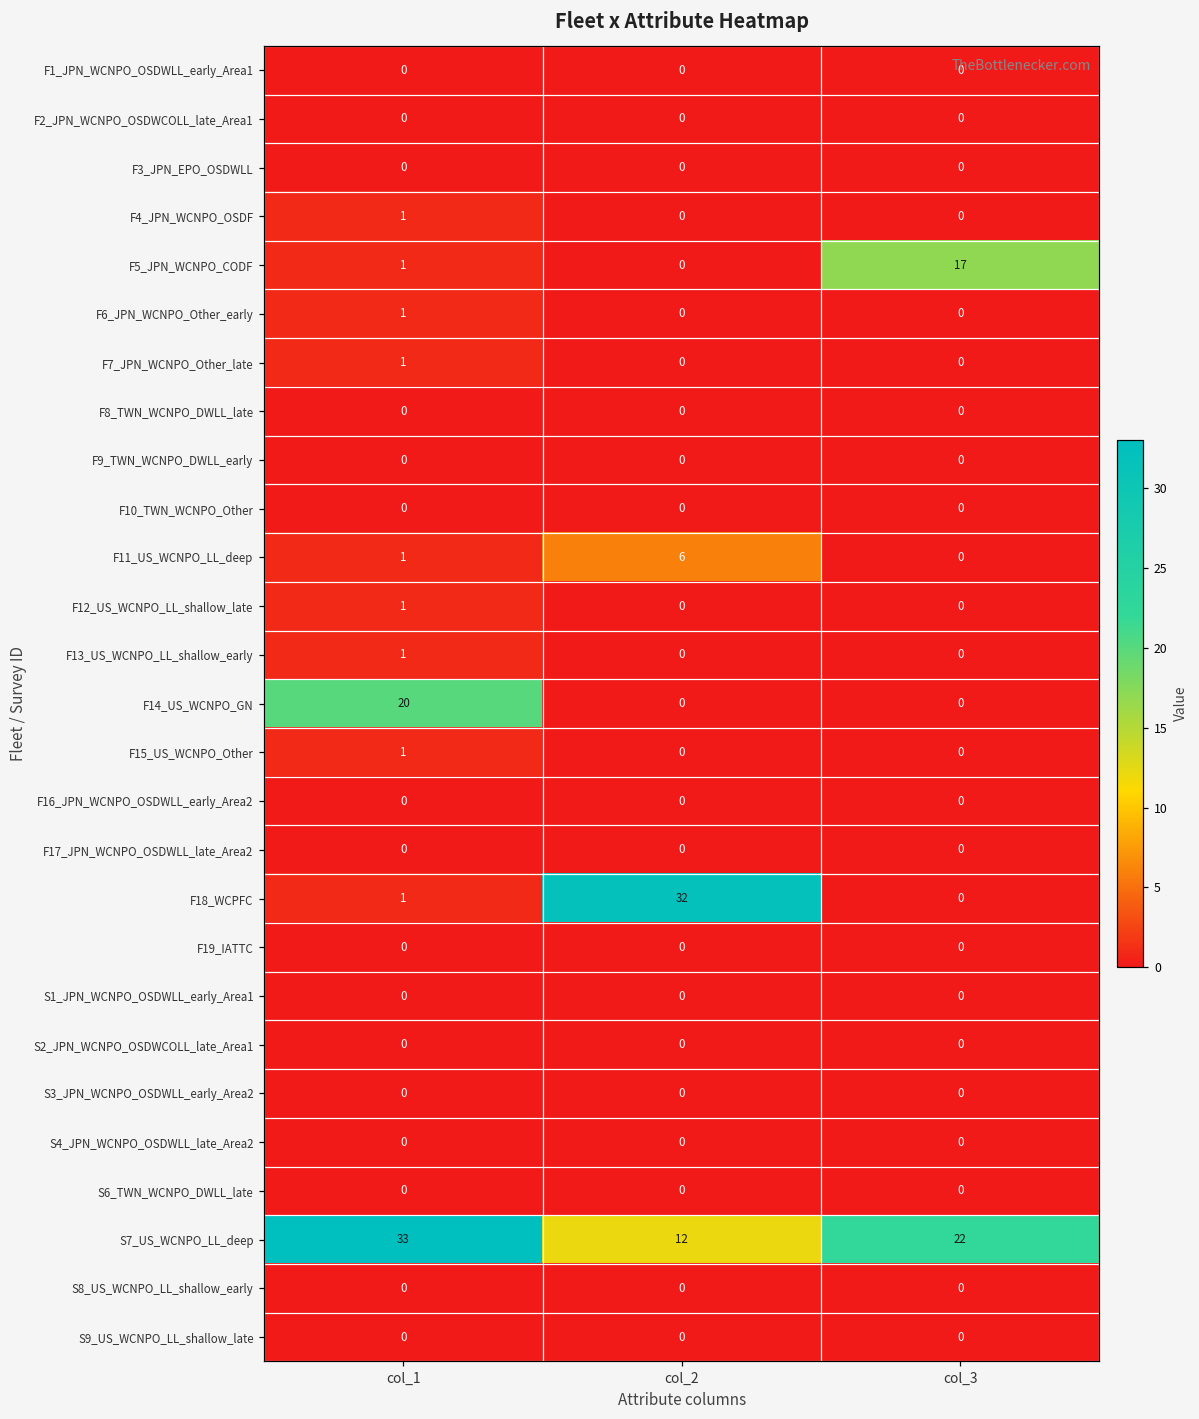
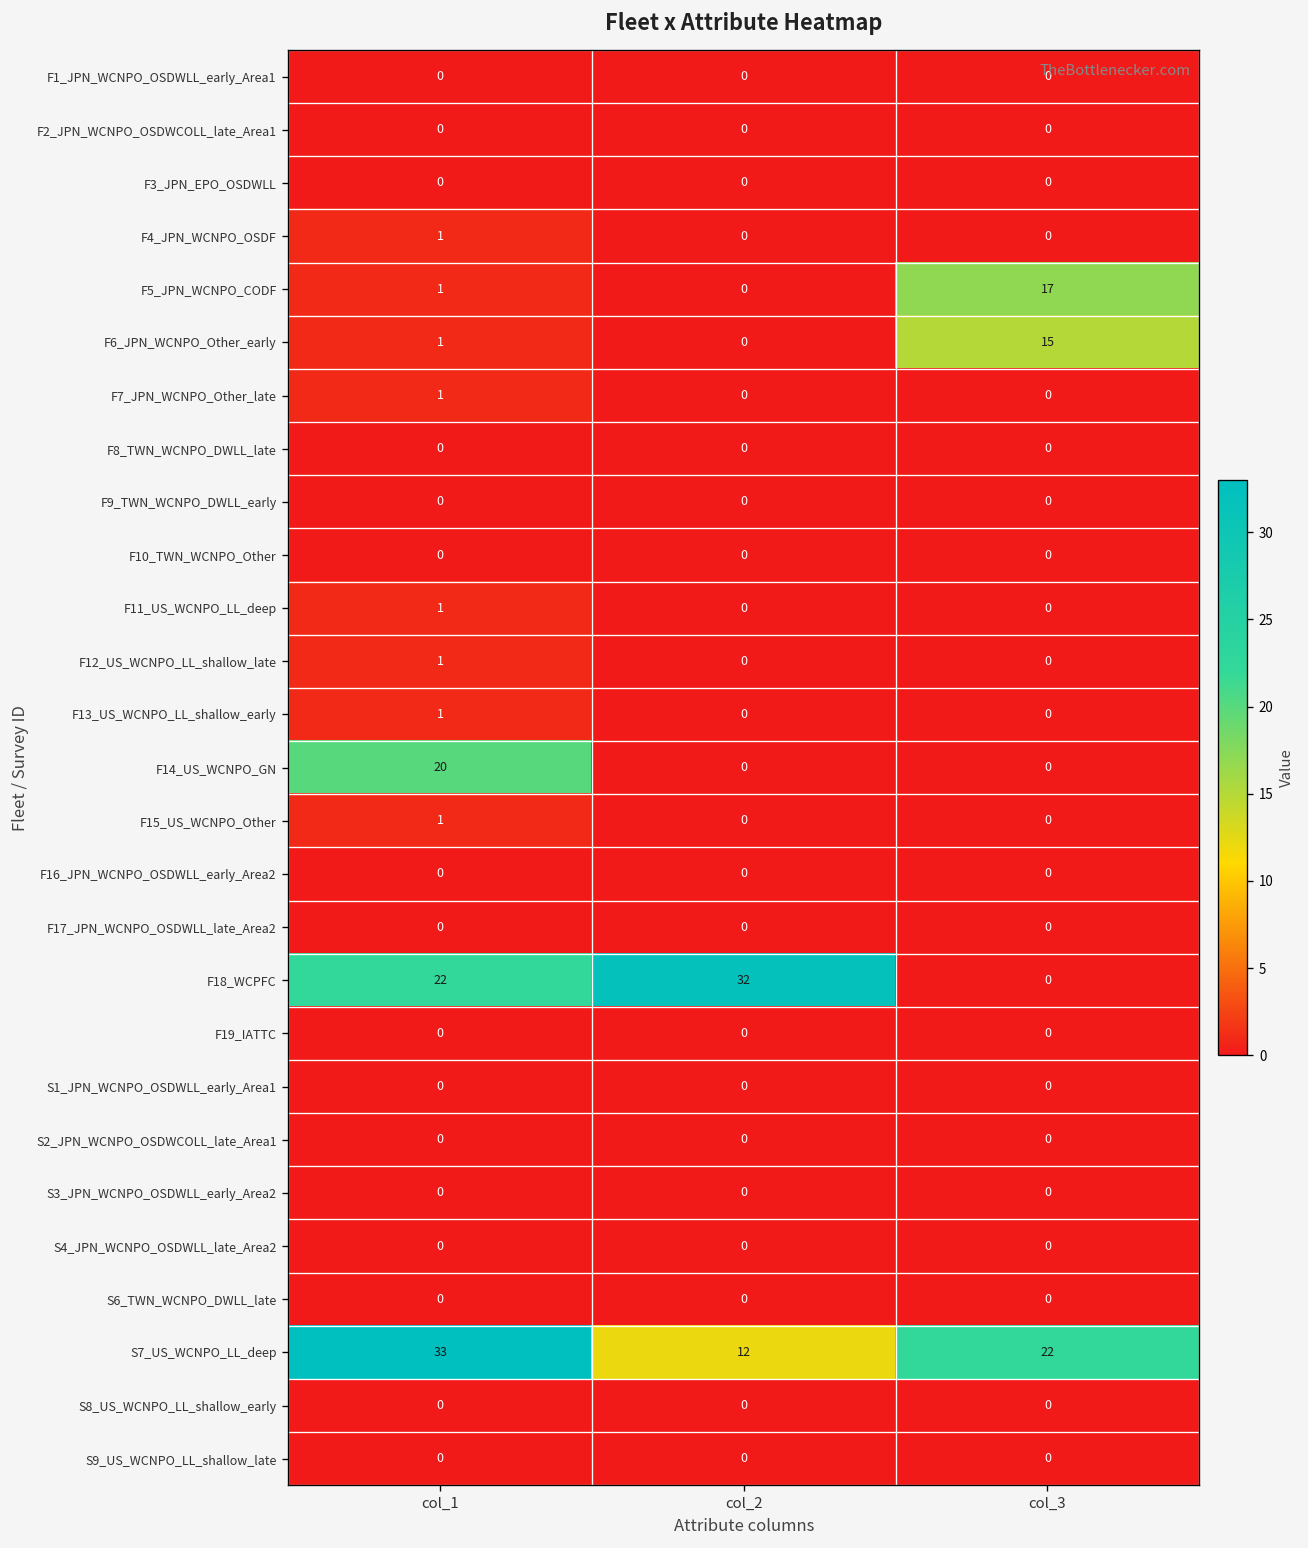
F6_JPN_WCNPO_Other_early, col_3: 0 -> 15
F11_US_WCNPO_LL_deep, col_2: 6 -> 0
F18_WCPFC, col_1: 1 -> 22
